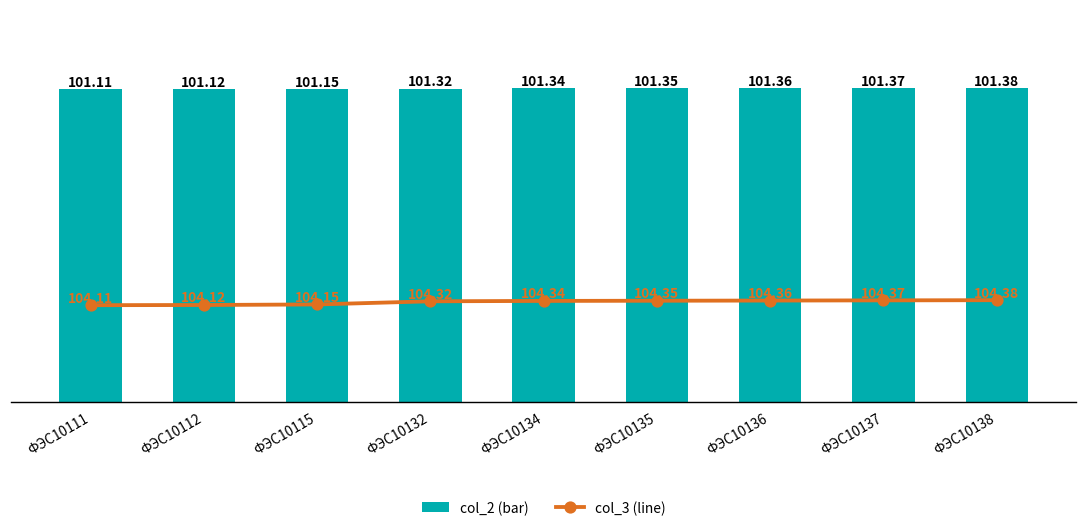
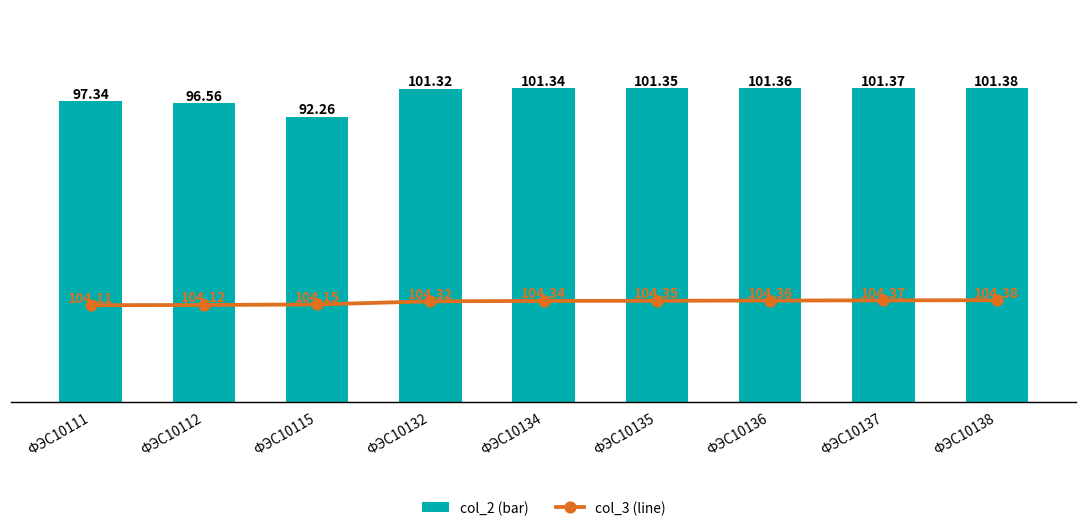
col_2 (bar), ФЭС10111: 101.11 -> 97.34
col_2 (bar), ФЭС10112: 101.12 -> 96.56
col_2 (bar), ФЭС10115: 101.15 -> 92.26
